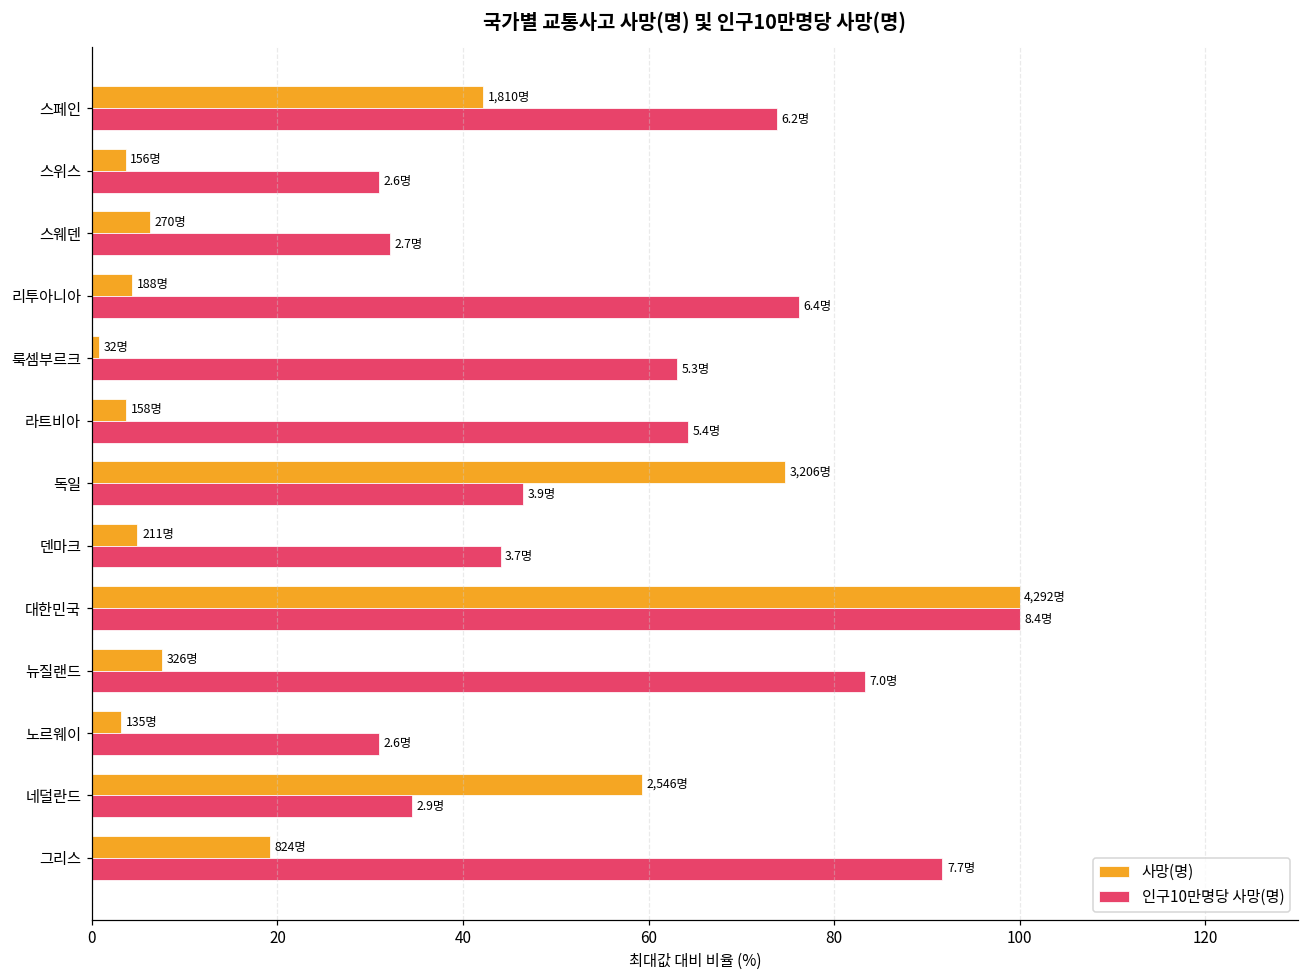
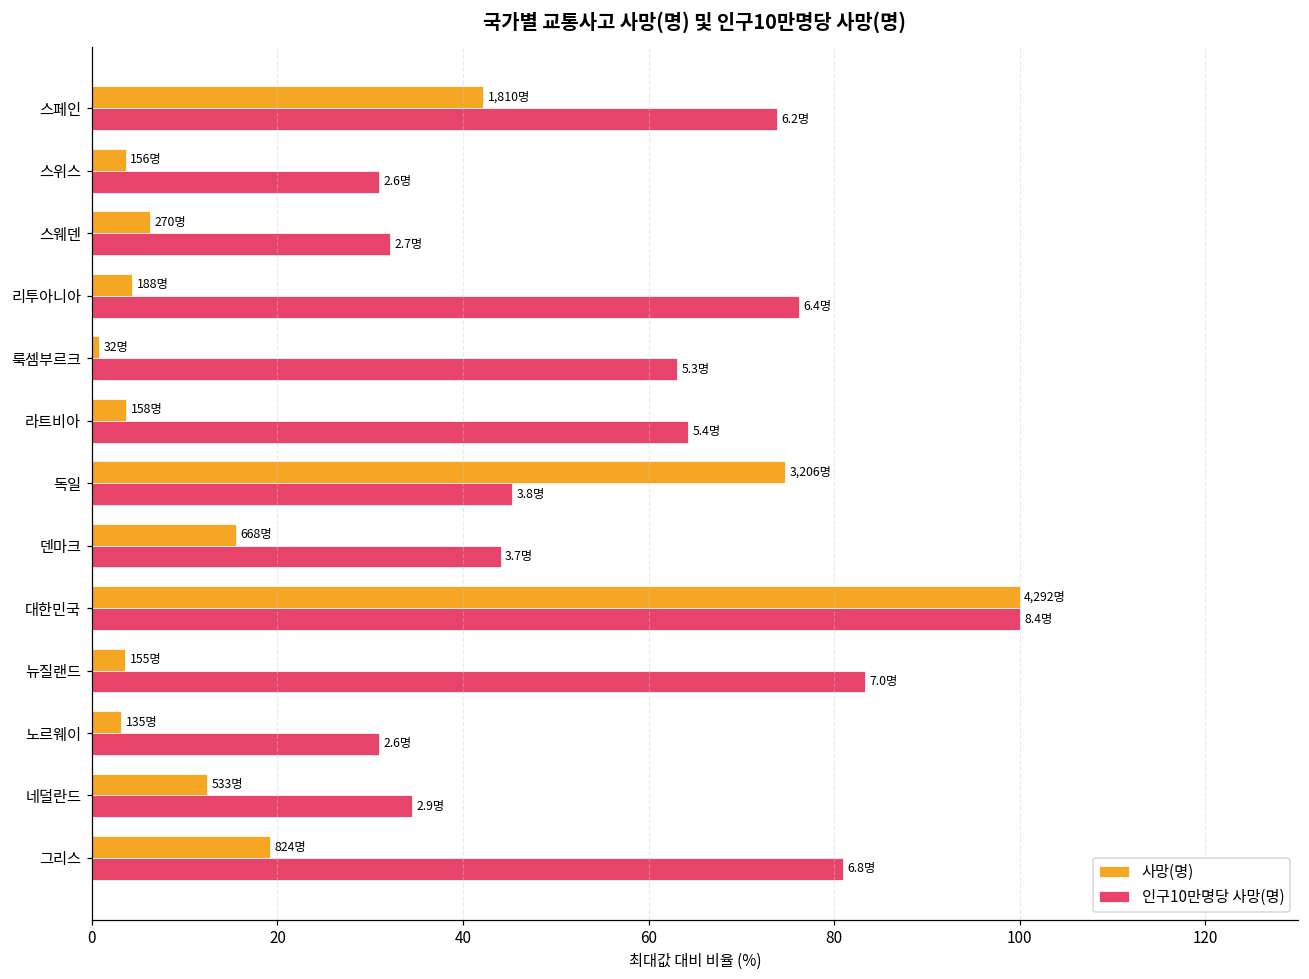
인구10만명당 사망(명), 독일: 3.9명 -> 3.8명
사망(명), 덴마크: 211명 -> 668명
사망(명), 뉴질랜드: 326명 -> 155명
사망(명), 네덜란드: 2,546명 -> 533명
인구10만명당 사망(명), 그리스: 7.7명 -> 6.8명
